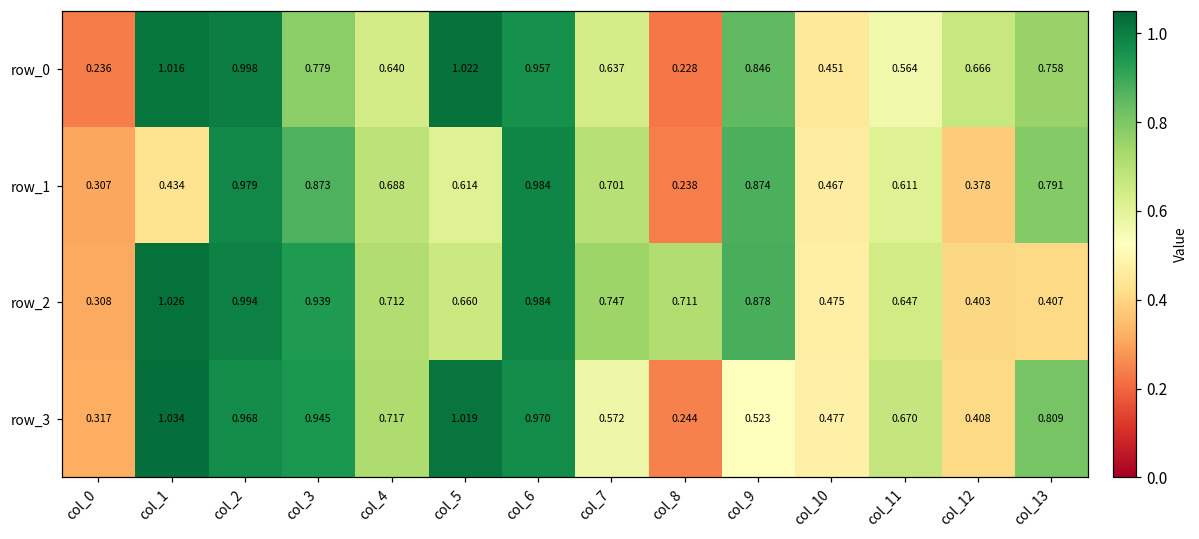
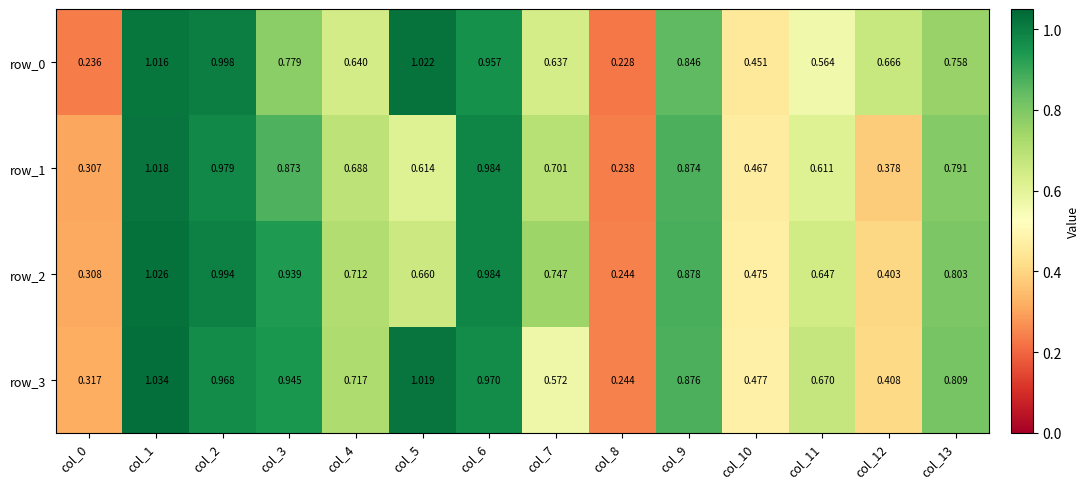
row_1, col_1: 0.434 -> 1.018
row_2, col_8: 0.711 -> 0.244
row_2, col_13: 0.407 -> 0.803
row_3, col_9: 0.523 -> 0.876
